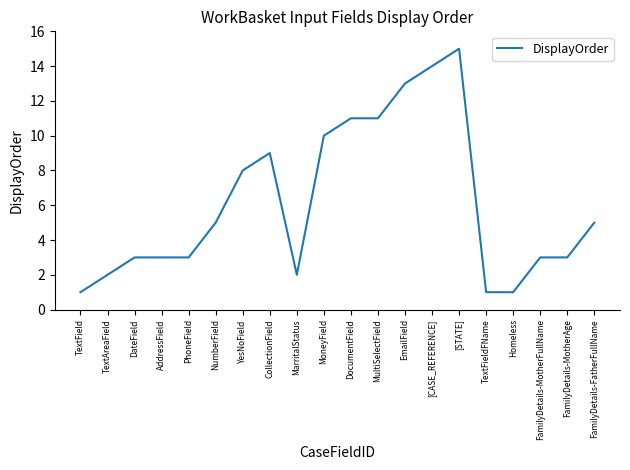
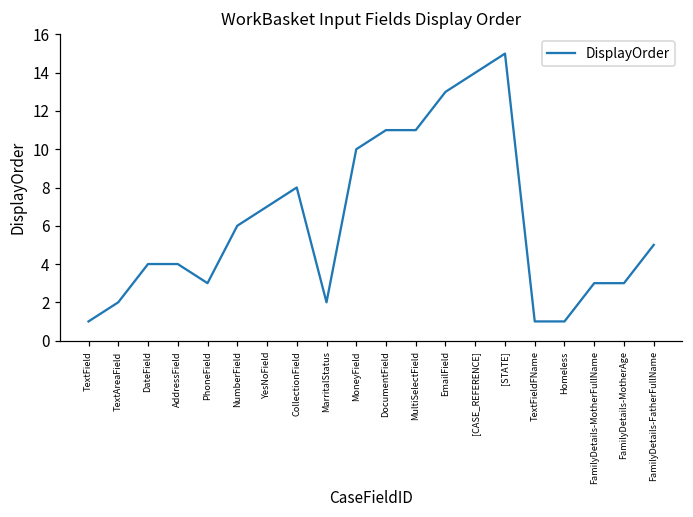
DateField: 3 -> 4
AddressField: 3 -> 4
NumberField: 5 -> 6
YesNoField: 8 -> 7
CollectionField: 9 -> 8
